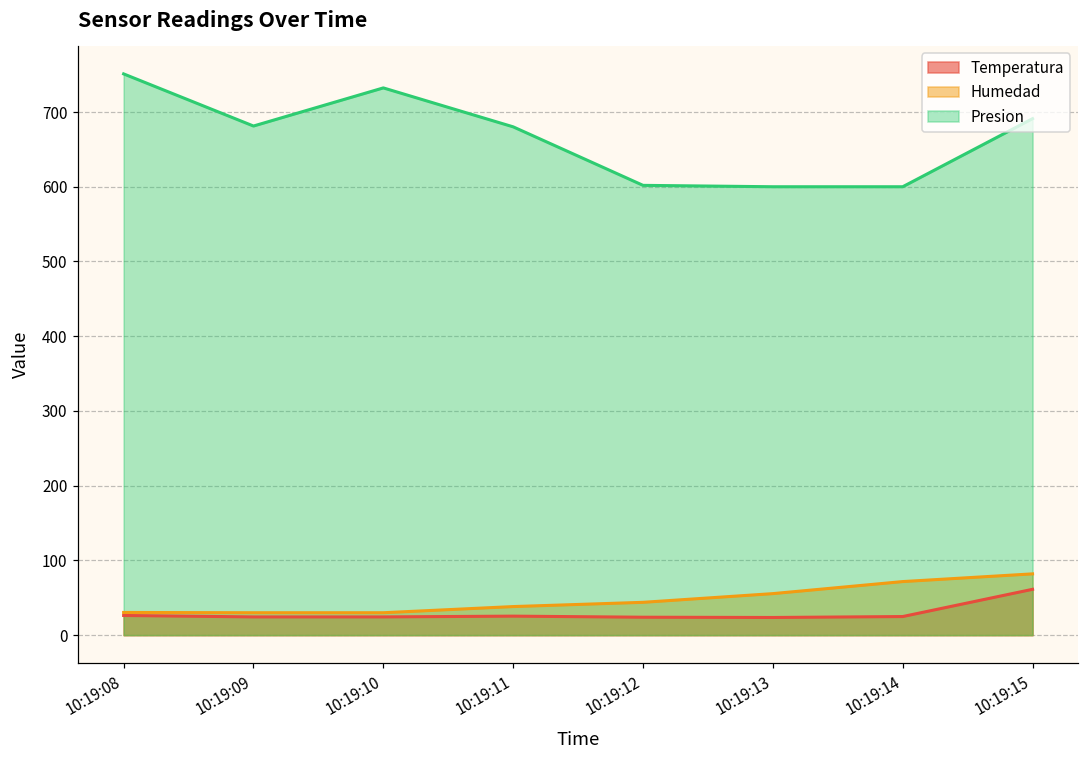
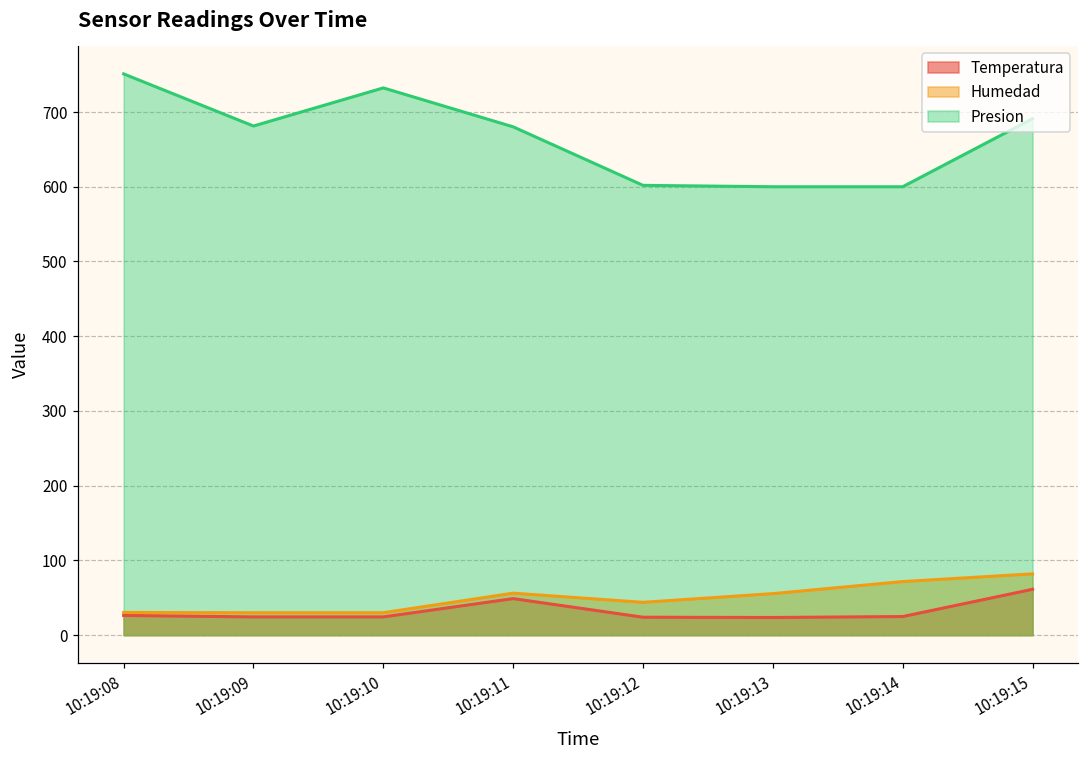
Temperatura, 10:19:11: 30 -> 50
Humedad, 10:19:11: 40 -> 60
